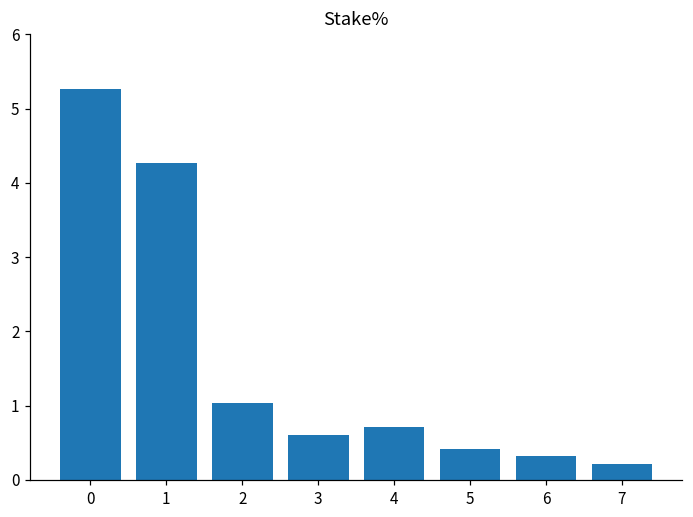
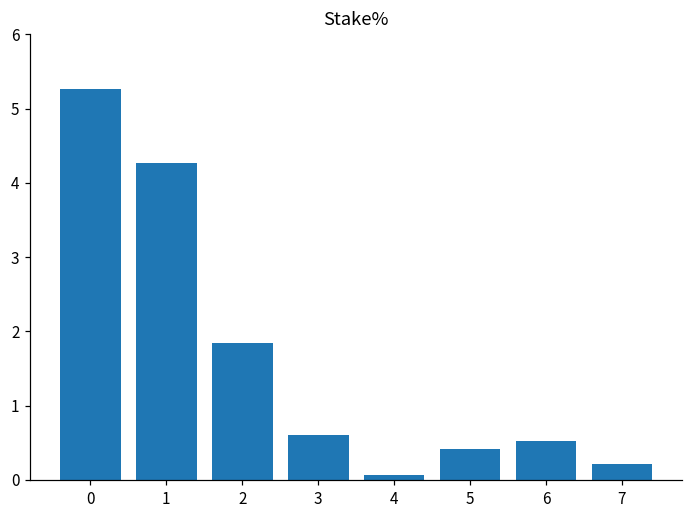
2: 1.0 -> 1.8
4: 0.7 -> 0.1
6: 0.3 -> 0.5
